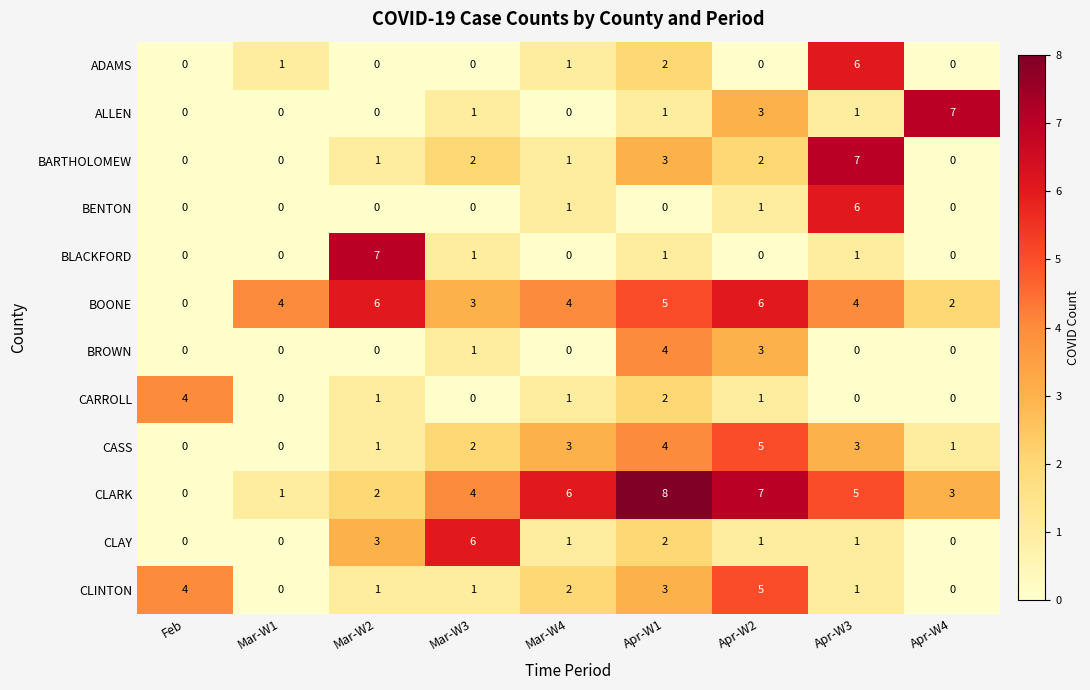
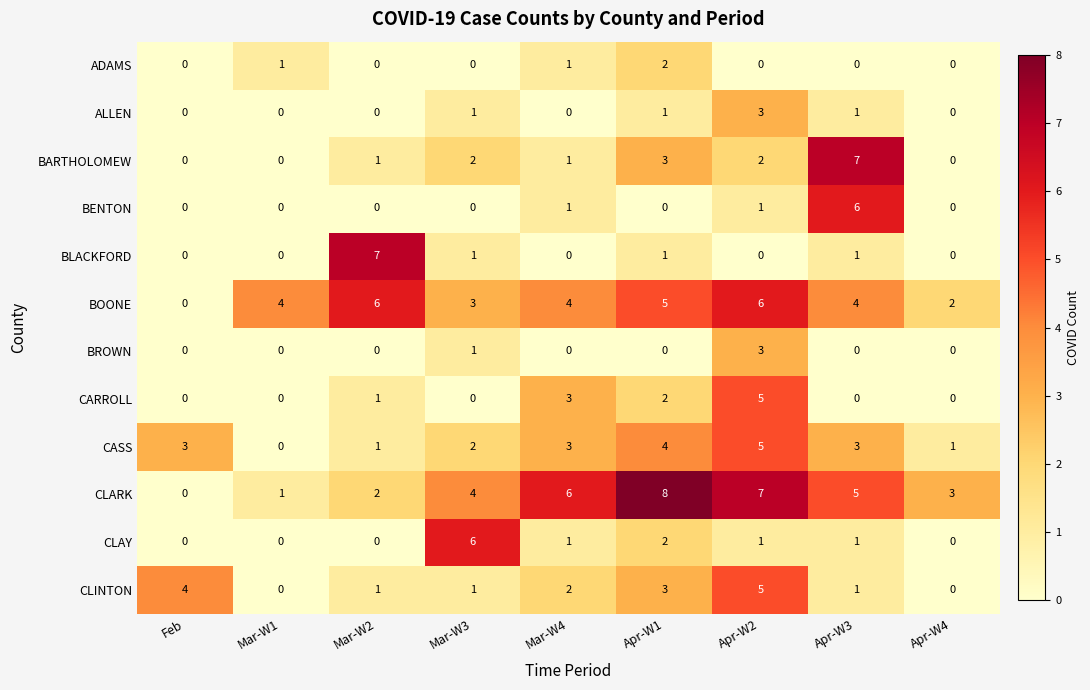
ADAMS, Apr-W3: 6 -> 0
ALLEN, Apr-W4: 7 -> 0
BROWN, Apr-W1: 4 -> 0
CARROLL, Feb: 4 -> 0
CARROLL, Mar-W4: 1 -> 3
CARROLL, Apr-W2: 1 -> 5
CASS, Feb: 0 -> 3
CLAY, Mar-W2: 3 -> 0
